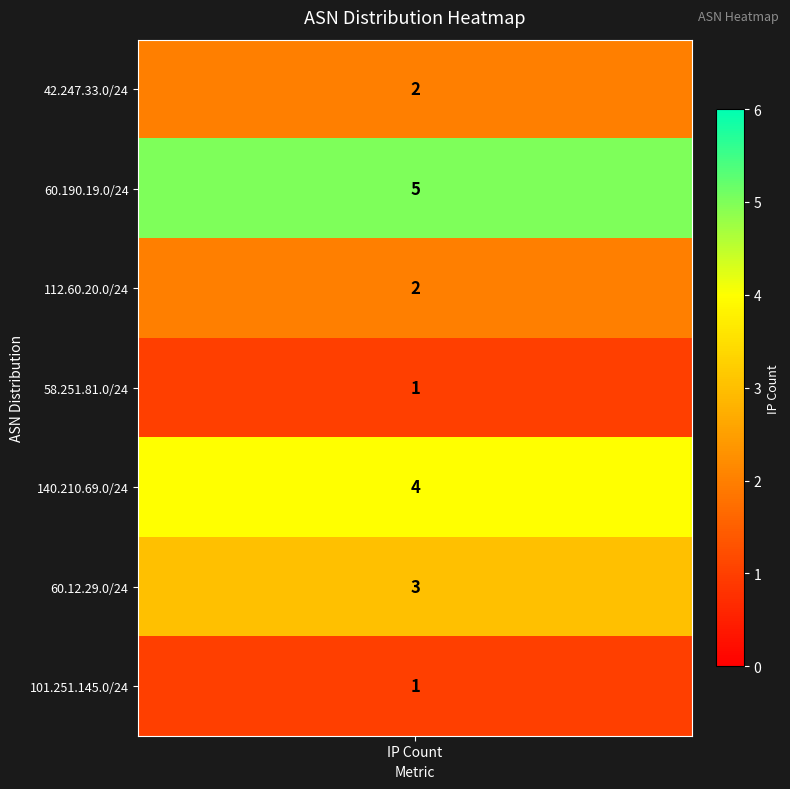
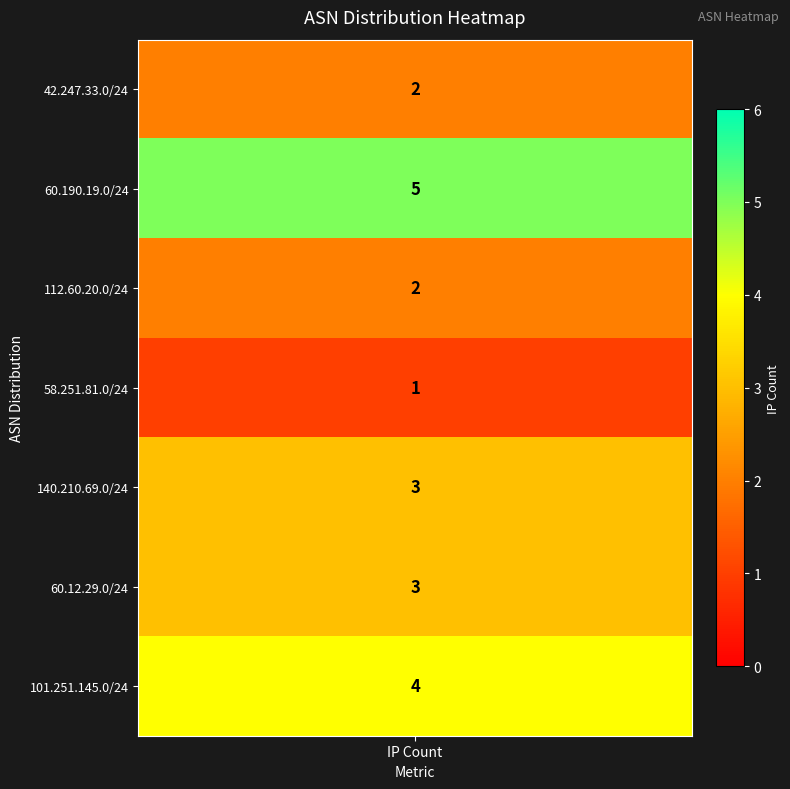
140.210.69.0/24, IP Count: 4 -> 3
101.251.145.0/24, IP Count: 1 -> 4
